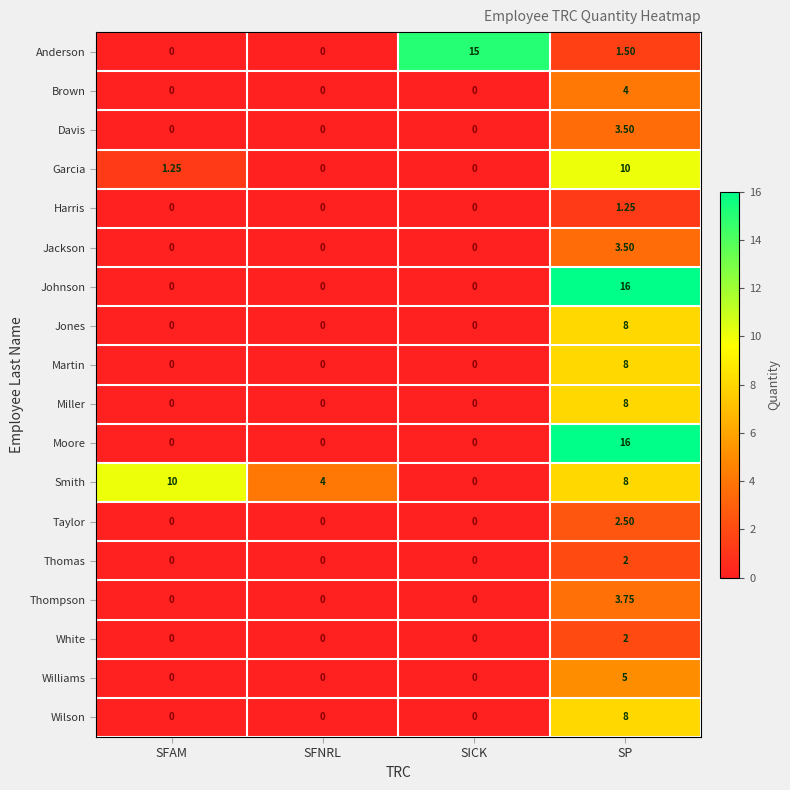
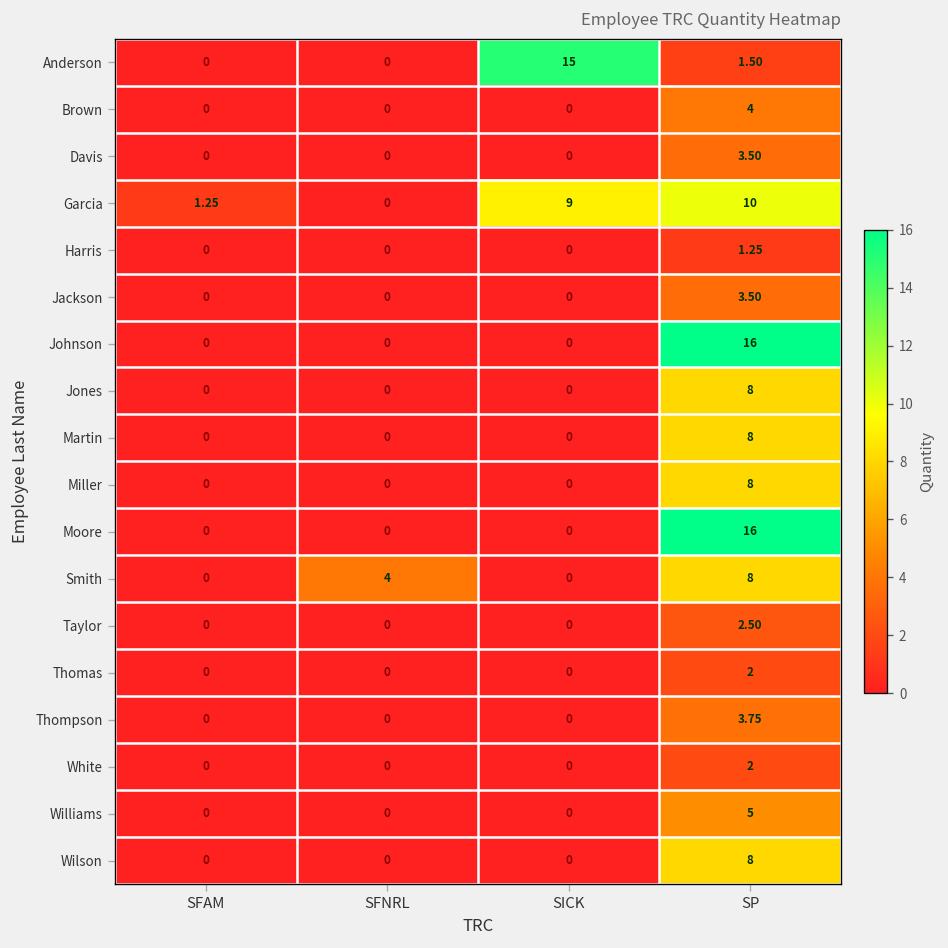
Garcia, SICK: 0 -> 9
Smith, SFAM: 10 -> 0
